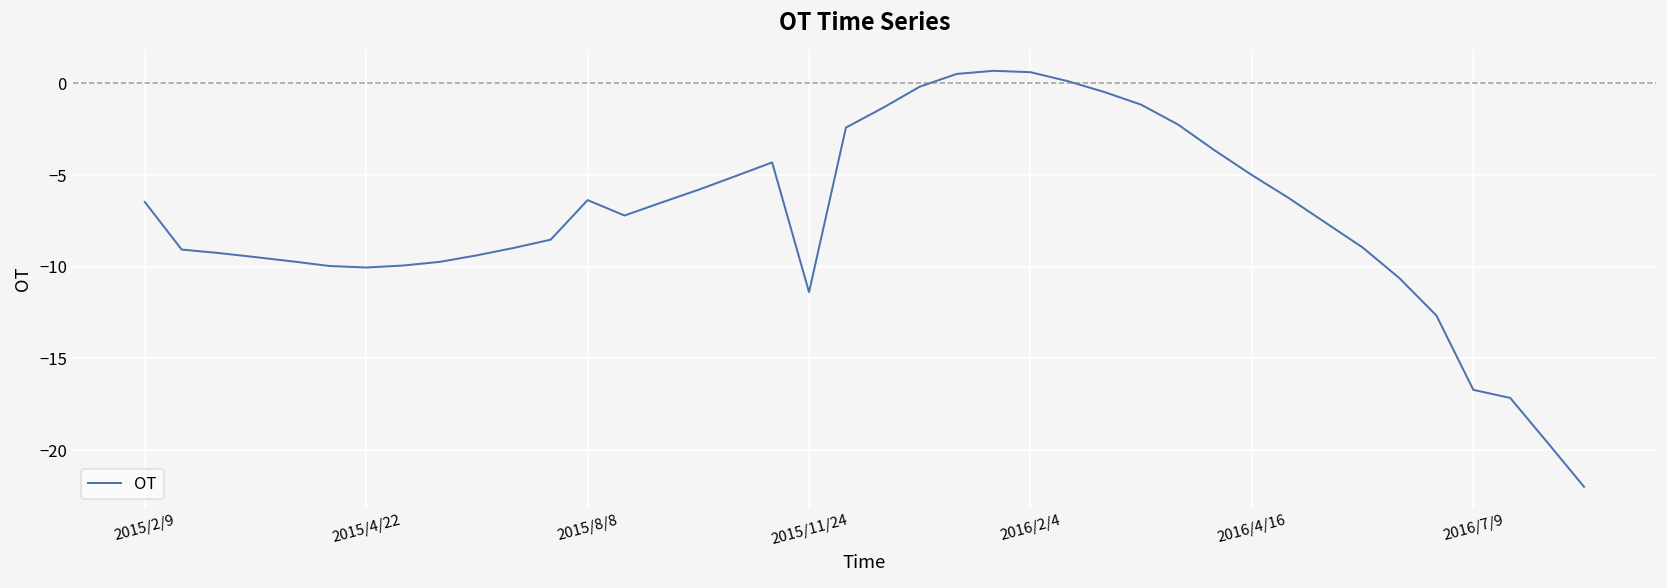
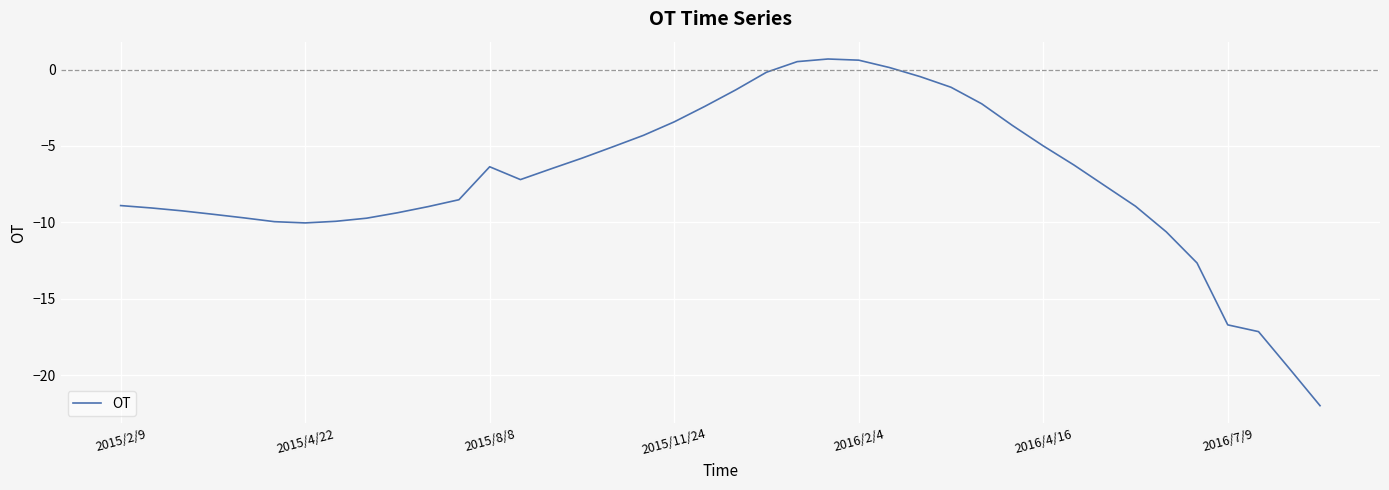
2015/2/9: -6.5 -> -8.9
2015/11/24: -11.4 -> -3.4
